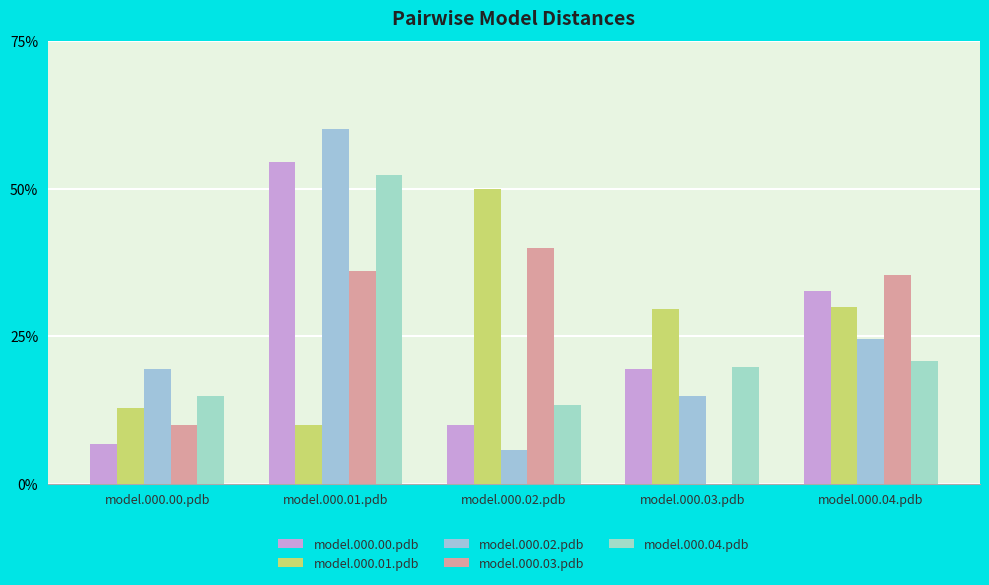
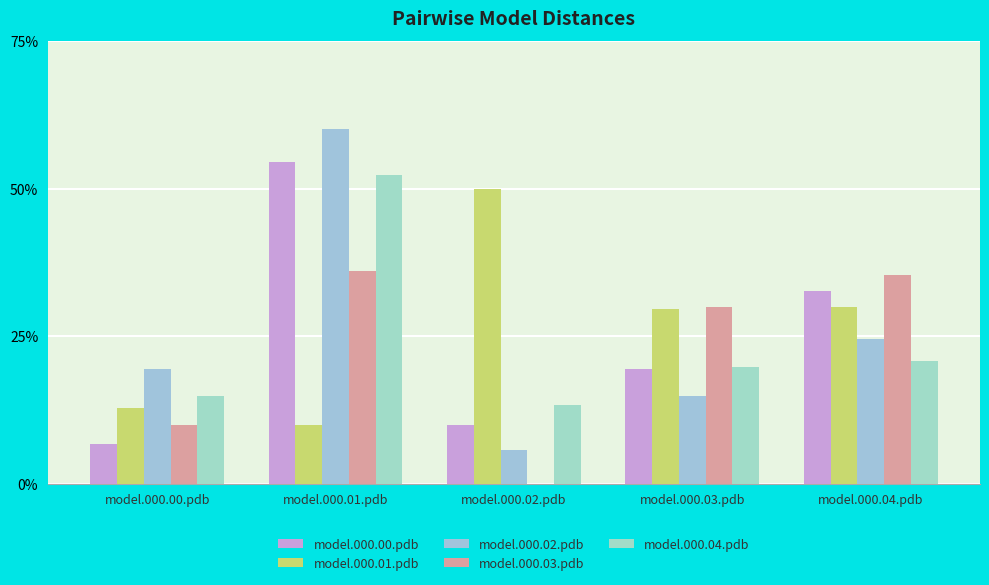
model.000.03.pdb, model.000.02.pdb: 40% -> 0%
model.000.03.pdb, model.000.03.pdb: 0% -> 30%
